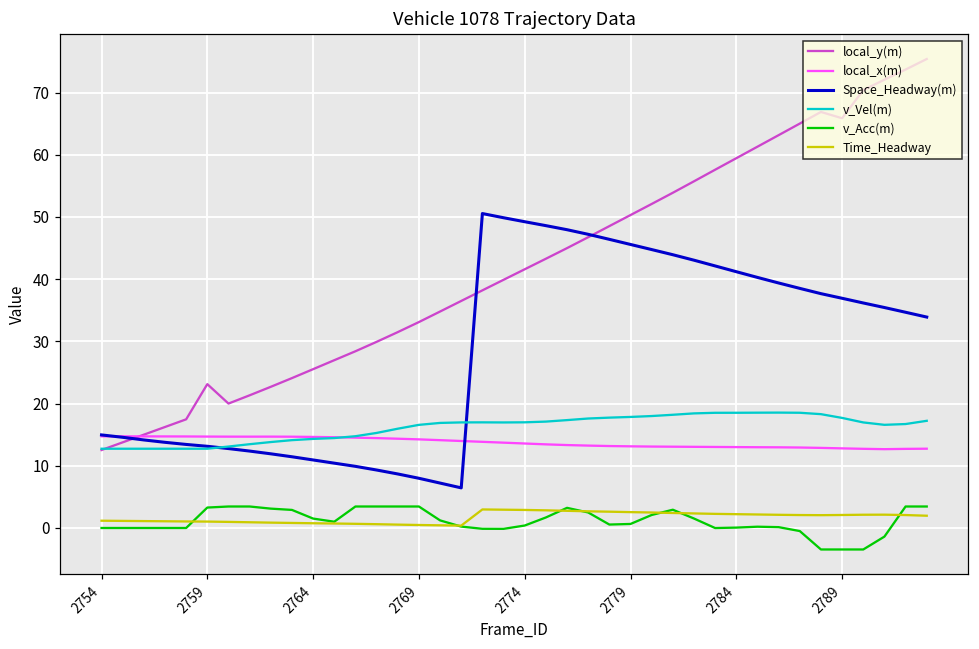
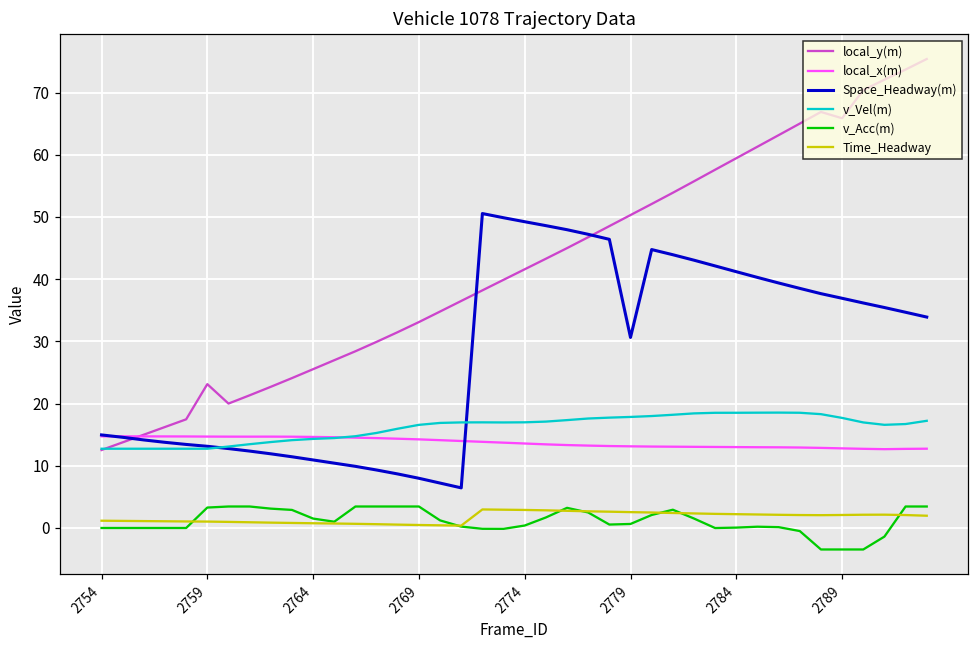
Space_Headway(m), 2779: 46 -> 31
